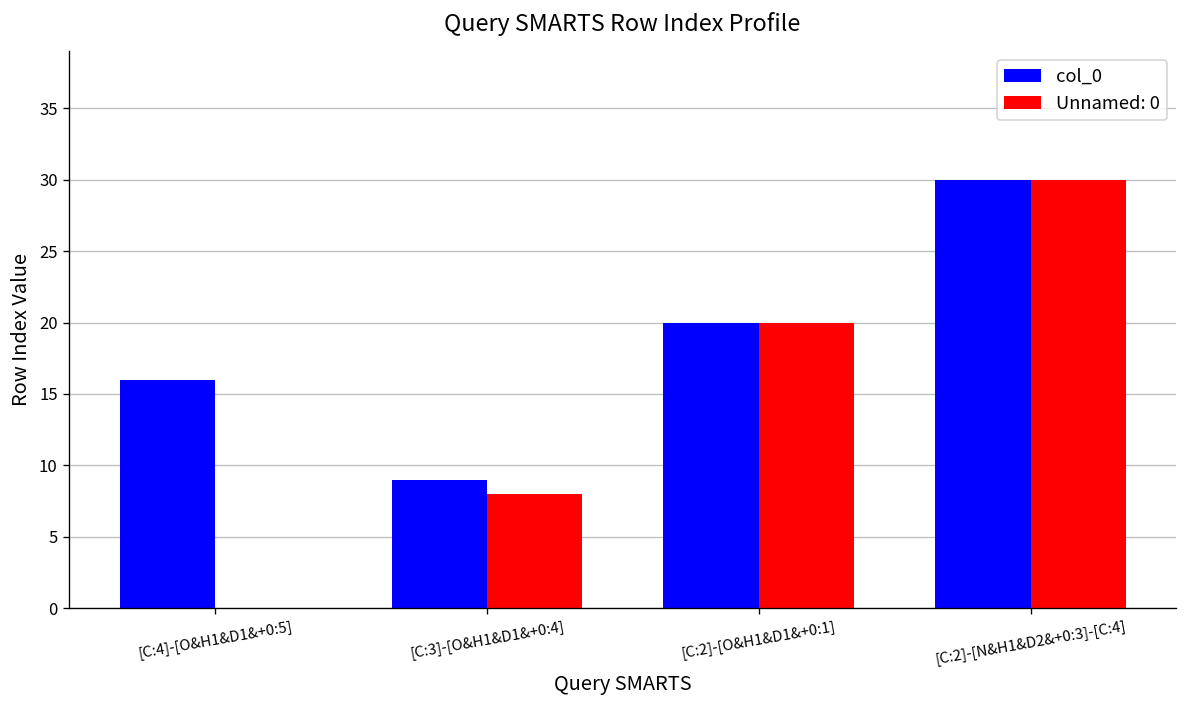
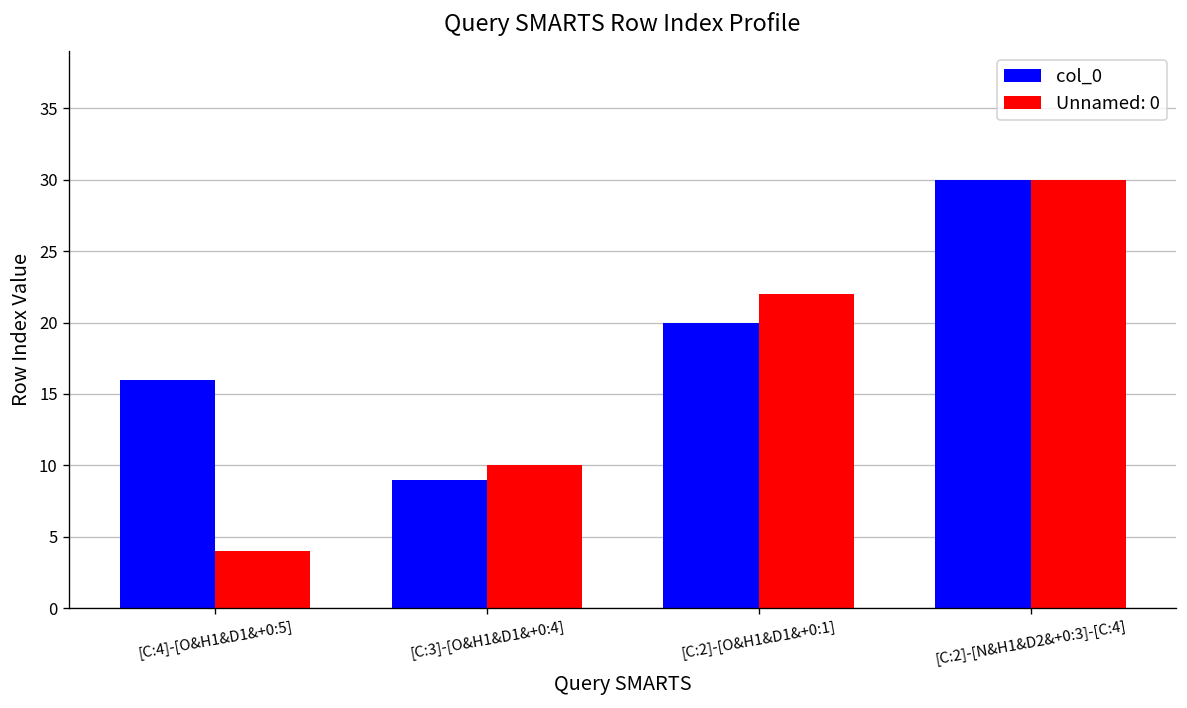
Unnamed: 0, [C:4]-[O&H1&D1&+0:5]: 0 -> 4
Unnamed: 0, [C:3]-[O&H1&D1&+0:4]: 8 -> 10
Unnamed: 0, [C:2]-[O&H1&D1&+0:1]: 20 -> 22
